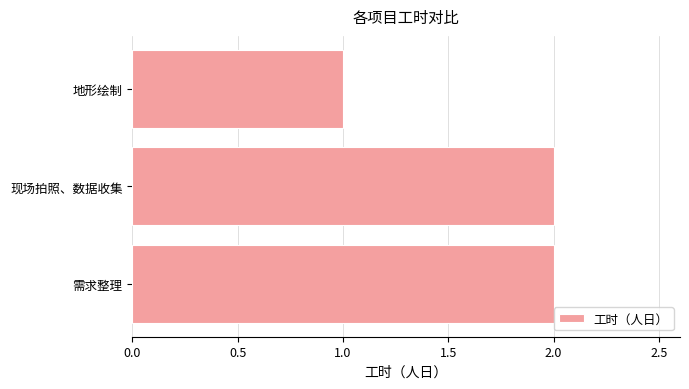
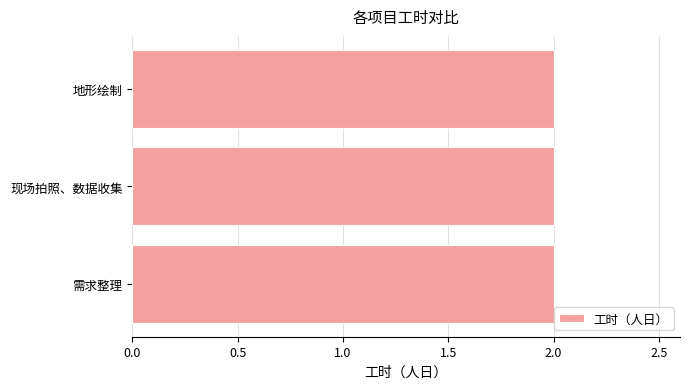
地形绘制: 1 -> 2
